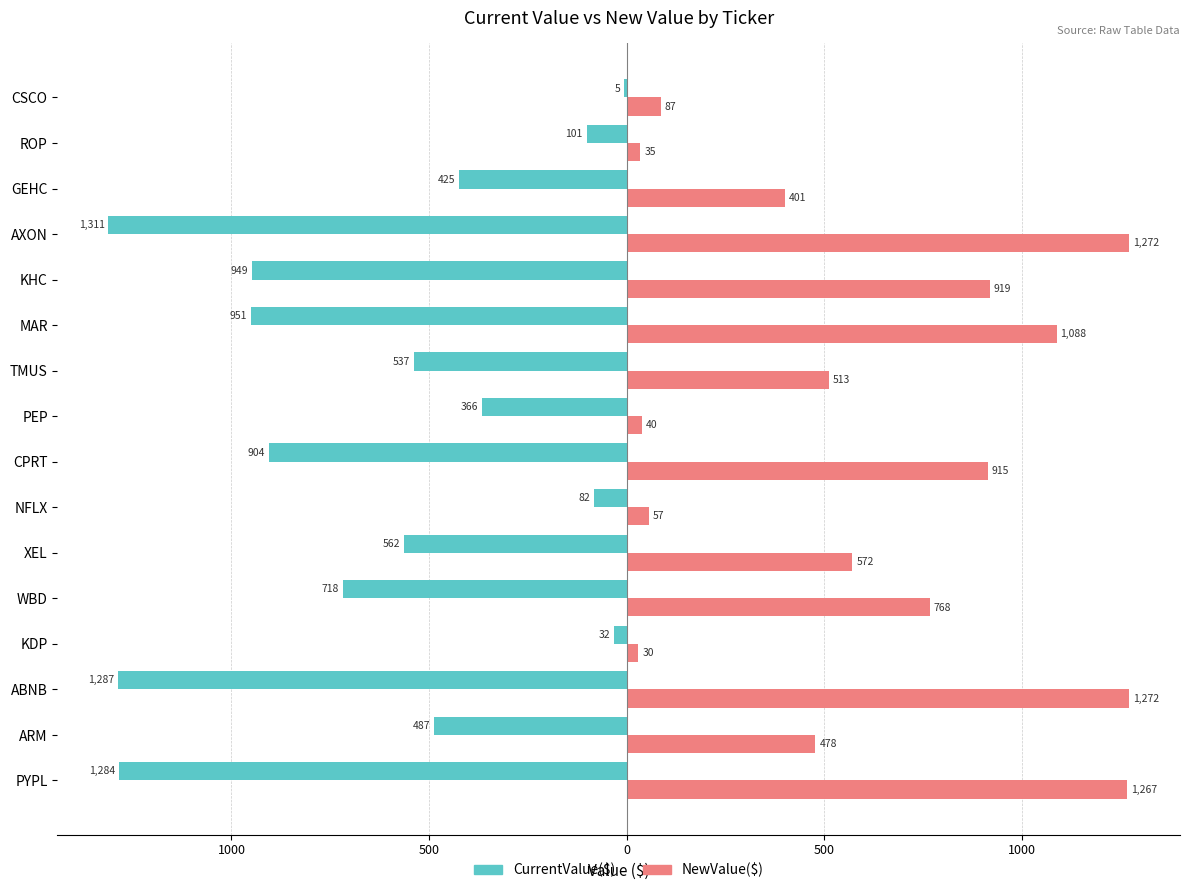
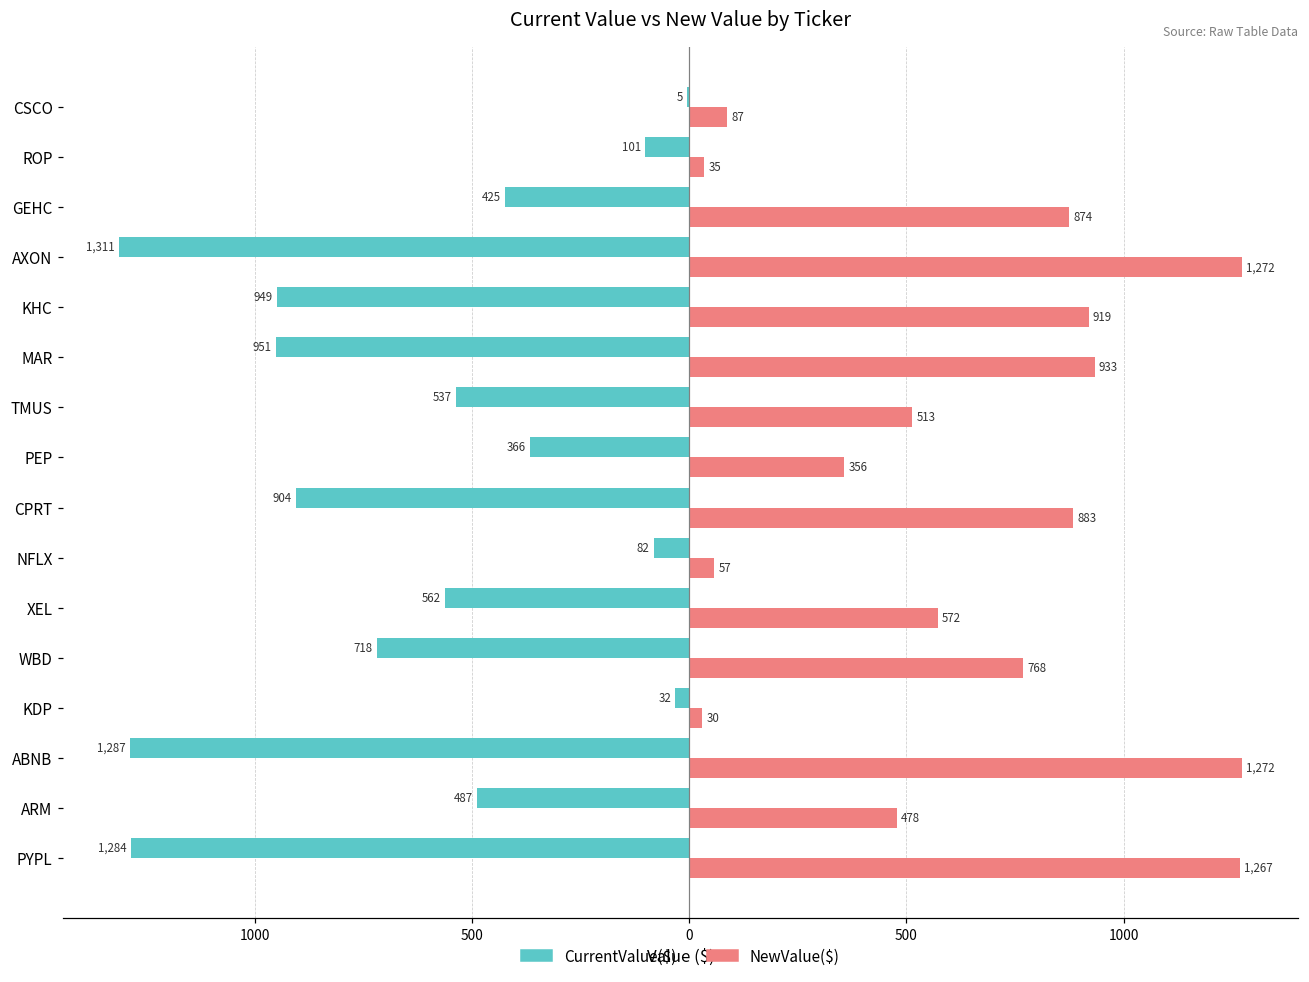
NewValue($), GEHC: 401 -> 874
NewValue($), MAR: 1,088 -> 933
NewValue($), PEP: 40 -> 356
NewValue($), CPRT: 915 -> 883
